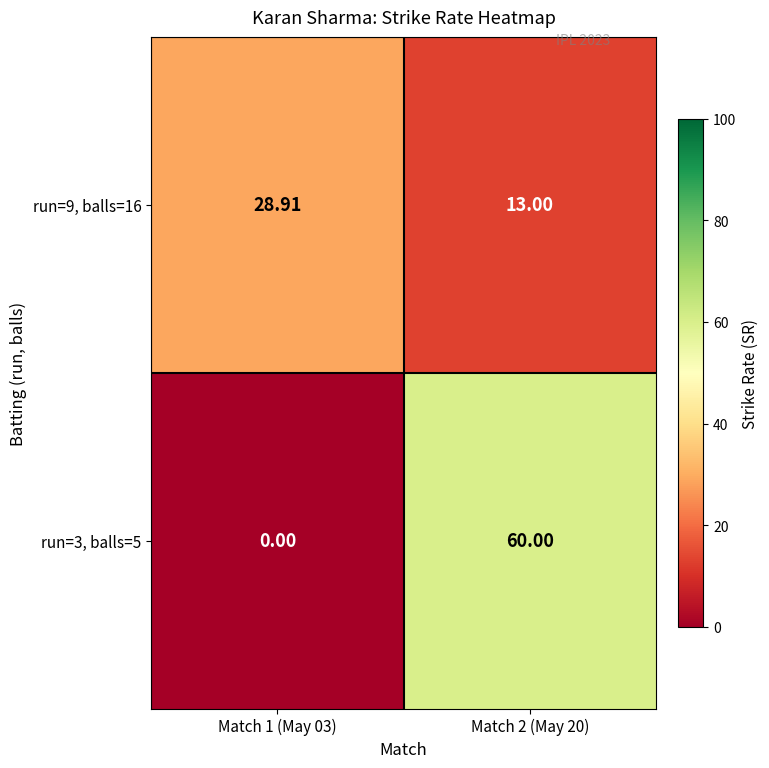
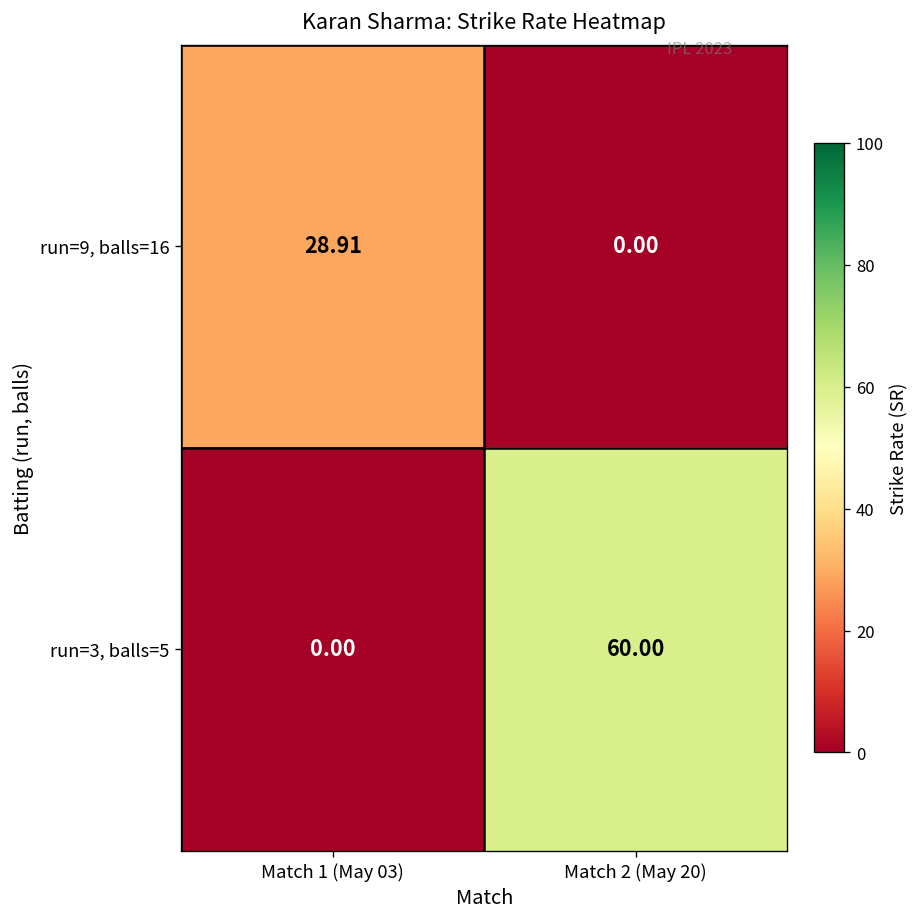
run=9, balls=16, Match 2 (May 20): 13.00 -> 0.00
